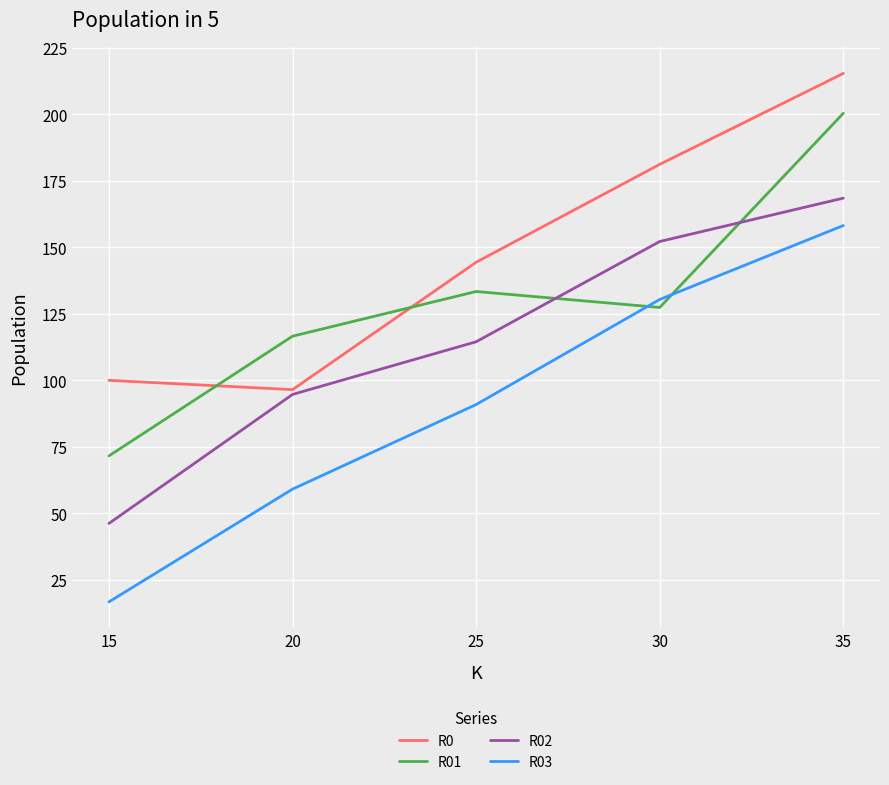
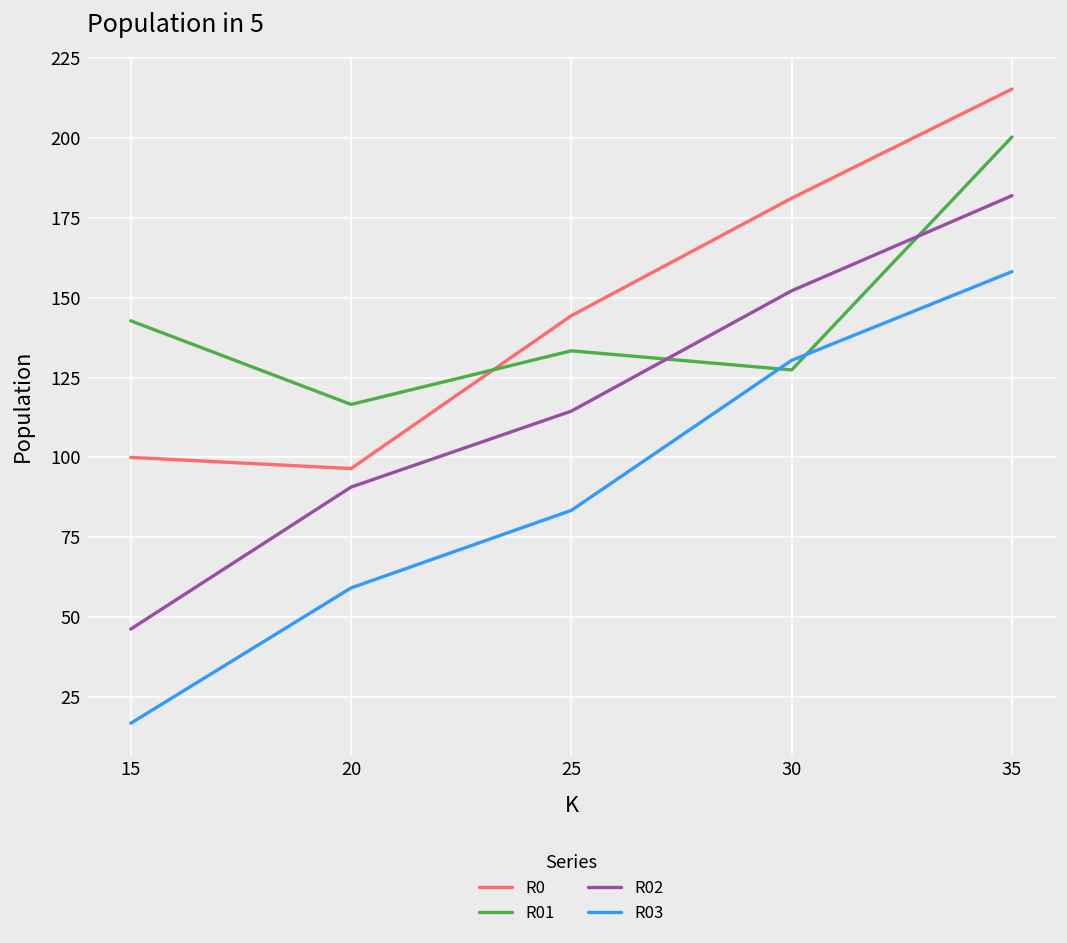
R01, 15: 72 -> 143
R02, 20: 95 -> 91
R03, 25: 91 -> 83
R02, 35: 169 -> 182
